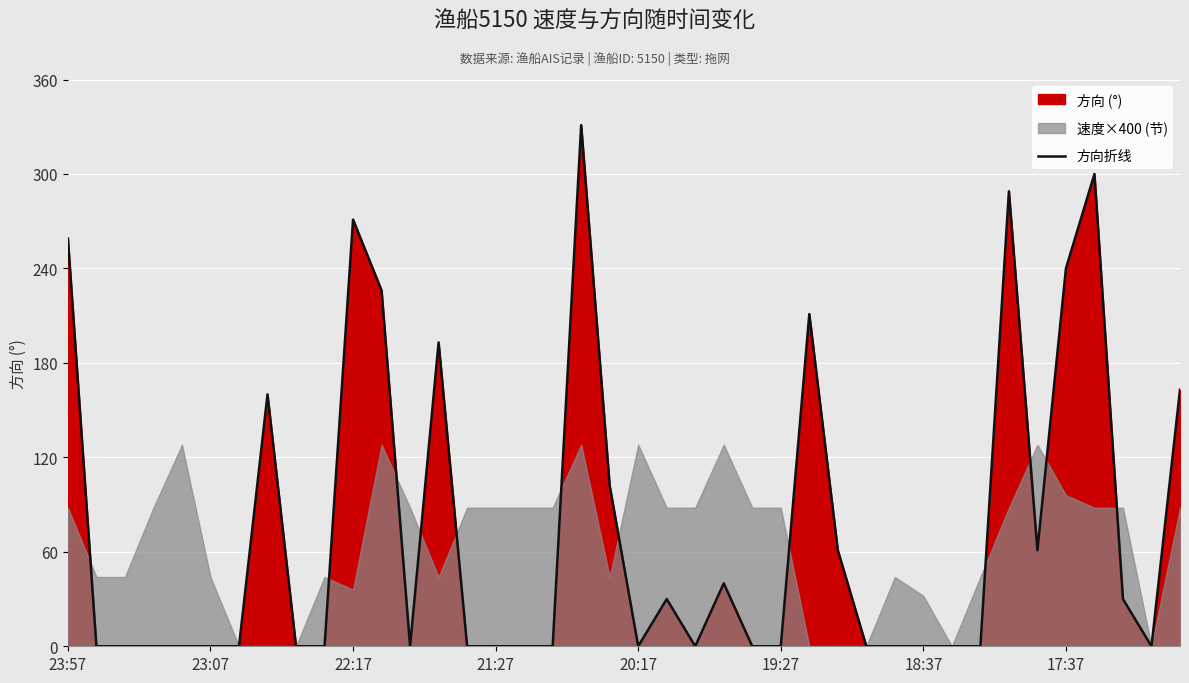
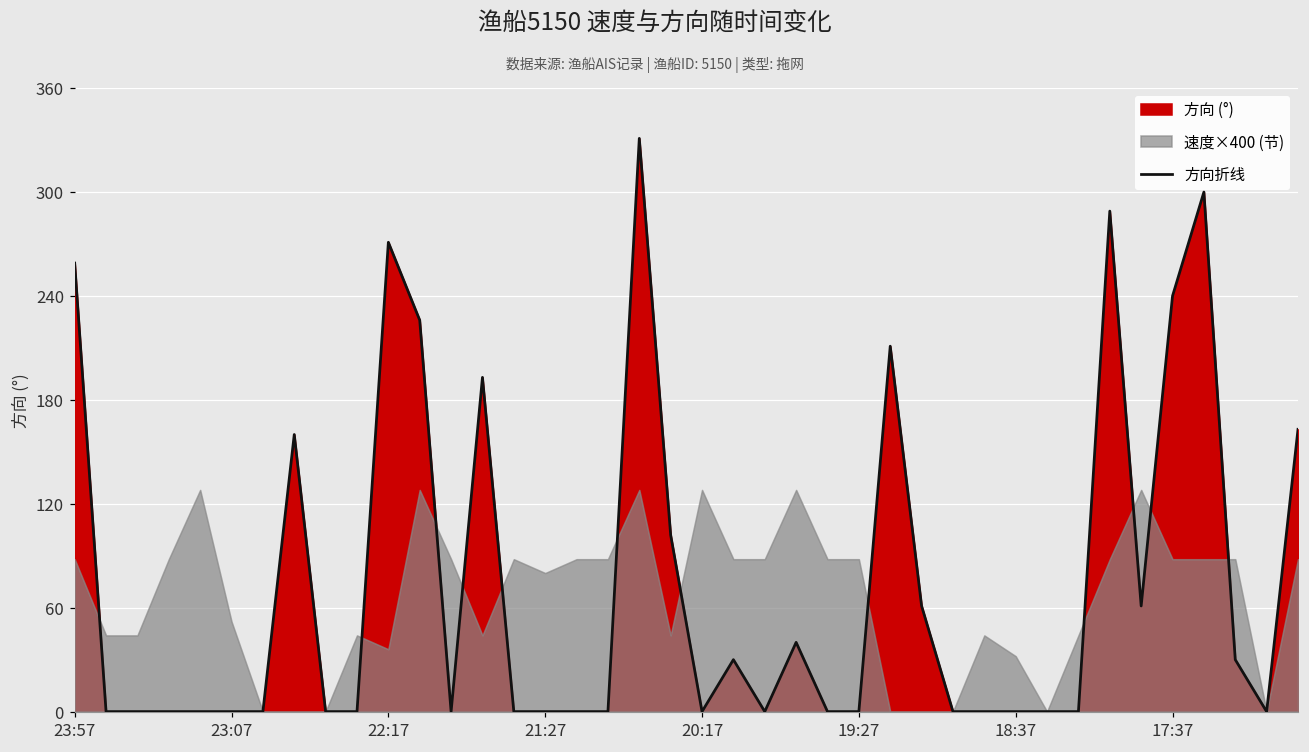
速度×400 (节), 23:07: 44 -> 52
速度×400 (节), 21:27: 88 -> 80
速度×400 (节), 17:37: 96 -> 88
